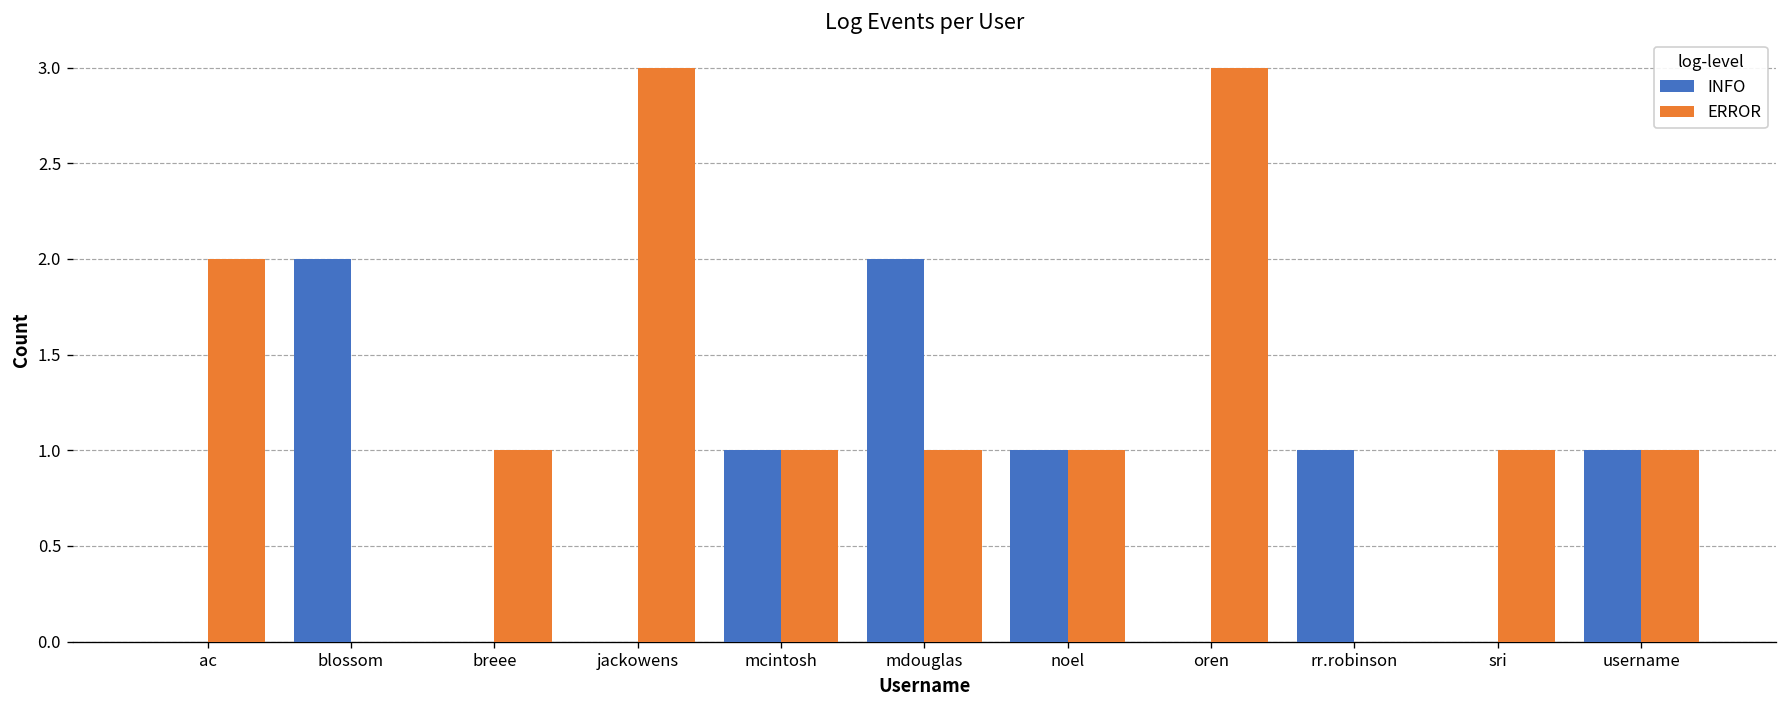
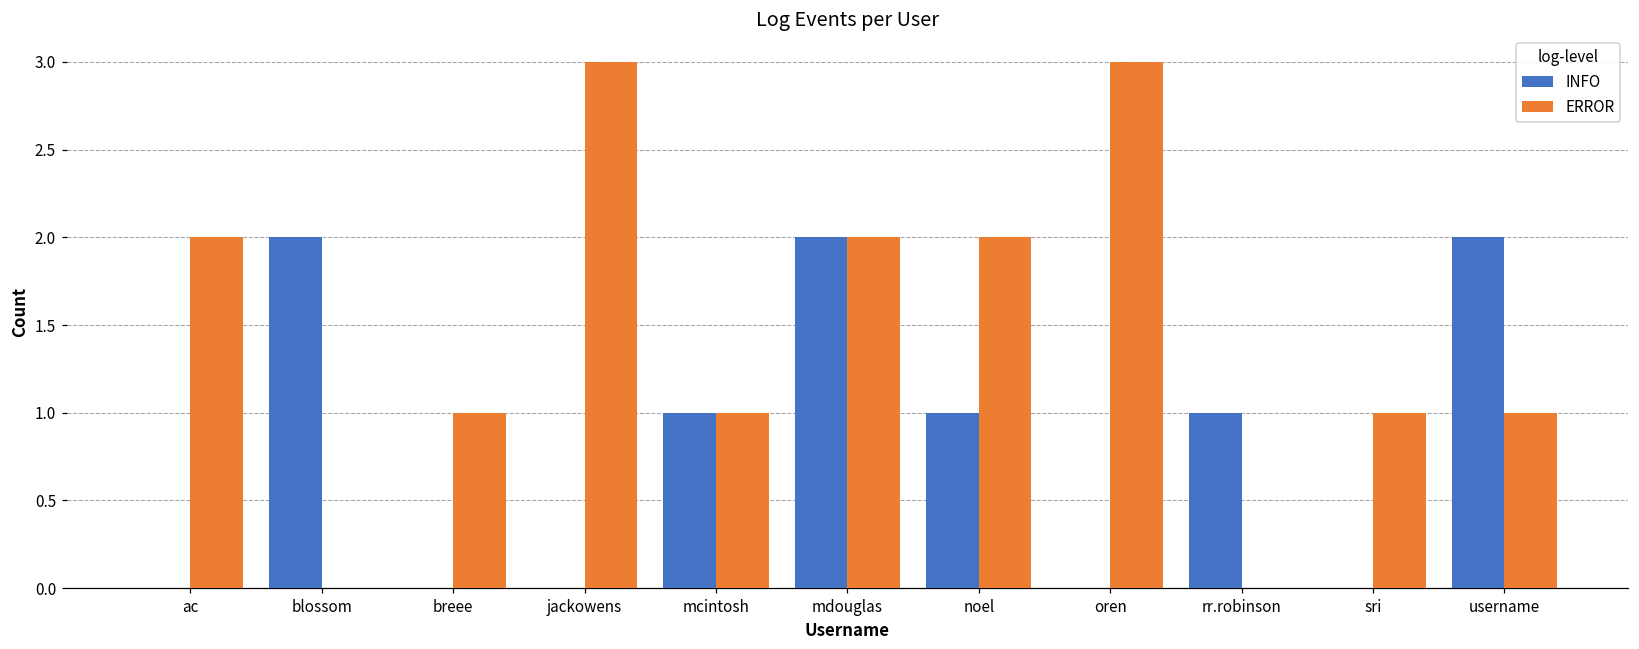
ERROR, mdouglas: 1 -> 2
ERROR, noel: 1 -> 2
INFO, username: 1 -> 2
